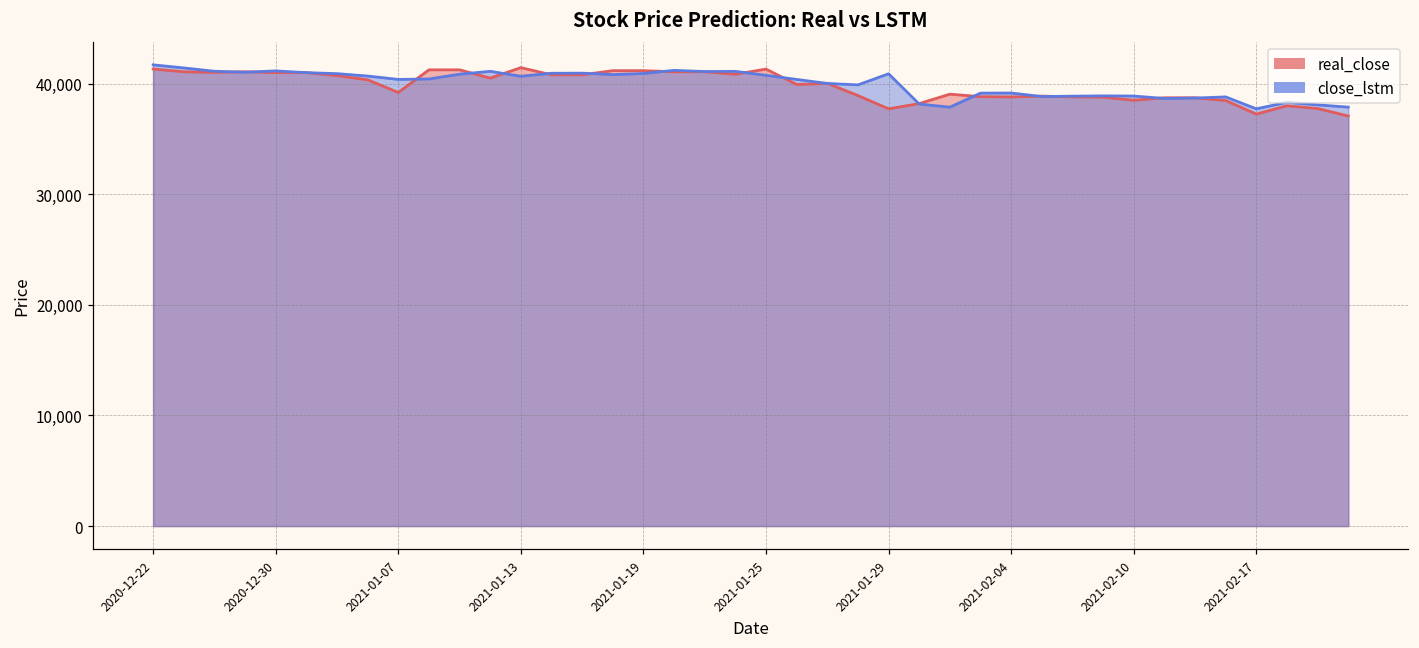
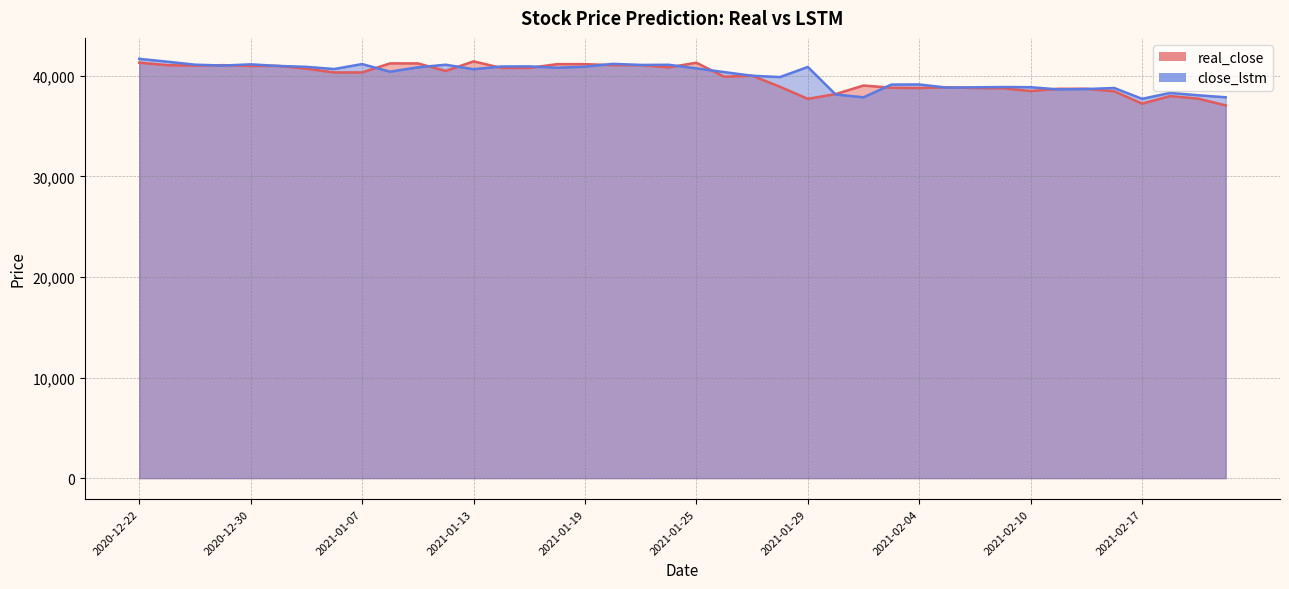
real_close, 2021-01-07: 39,200 -> 40,400
close_lstm, 2021-01-07: 40,400 -> 41,200
